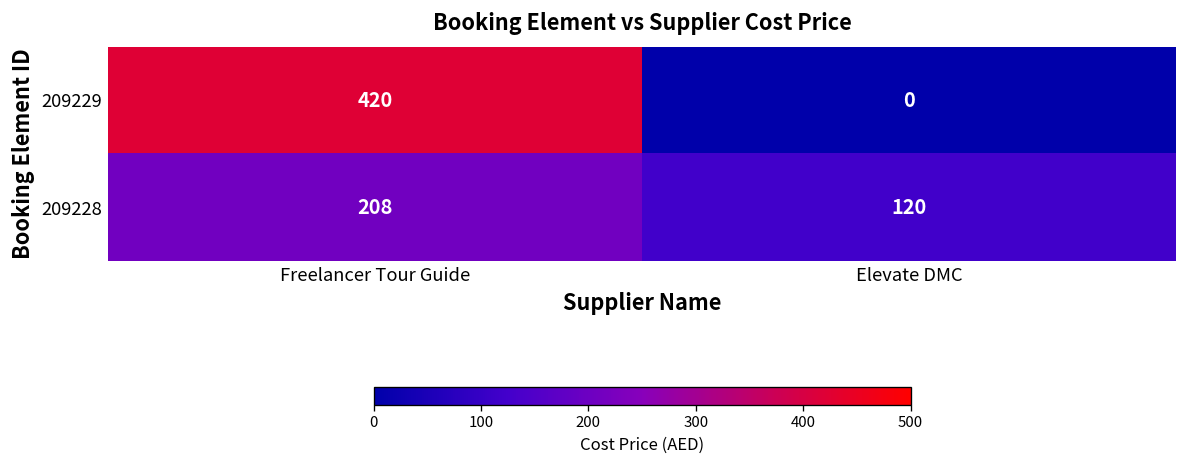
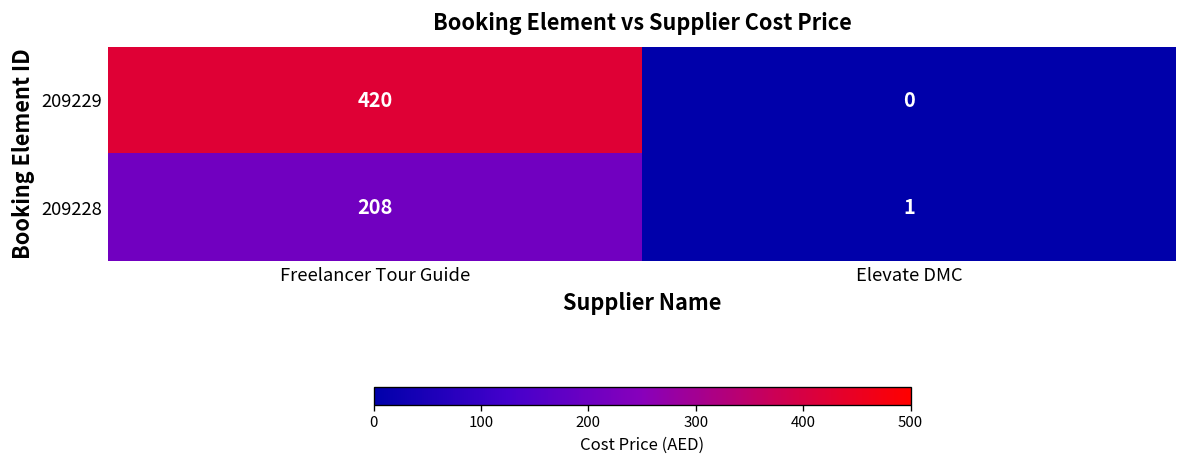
209228, Elevate DMC: 120 -> 1
